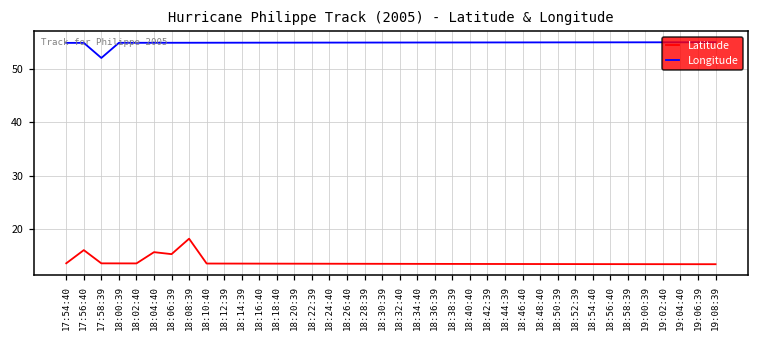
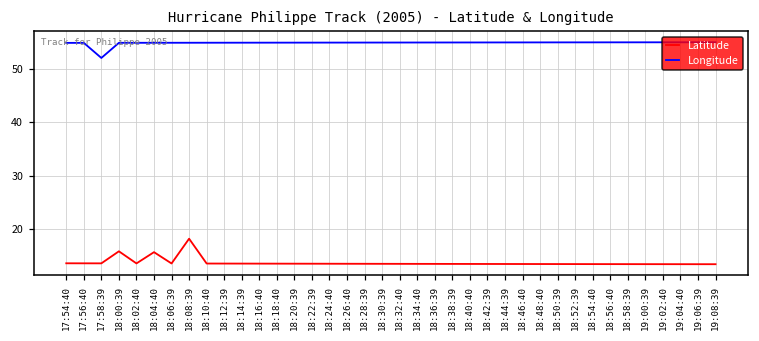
Latitude, 17:56:40: 16 -> 14
Latitude, 18:00:39: 14 -> 16
Latitude, 18:06:39: 15 -> 14
